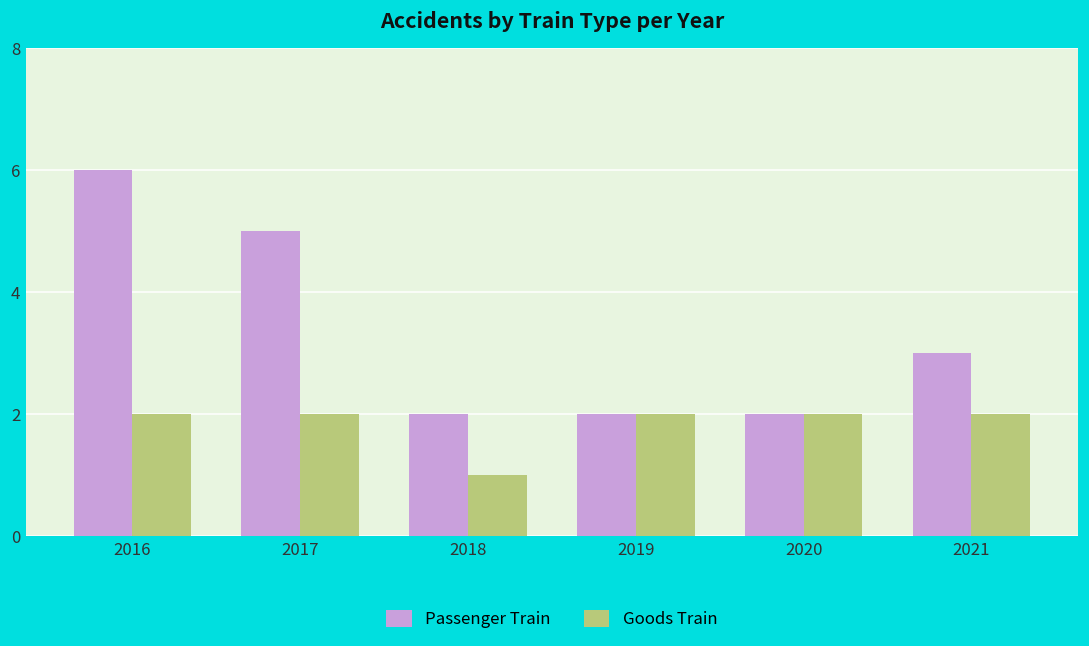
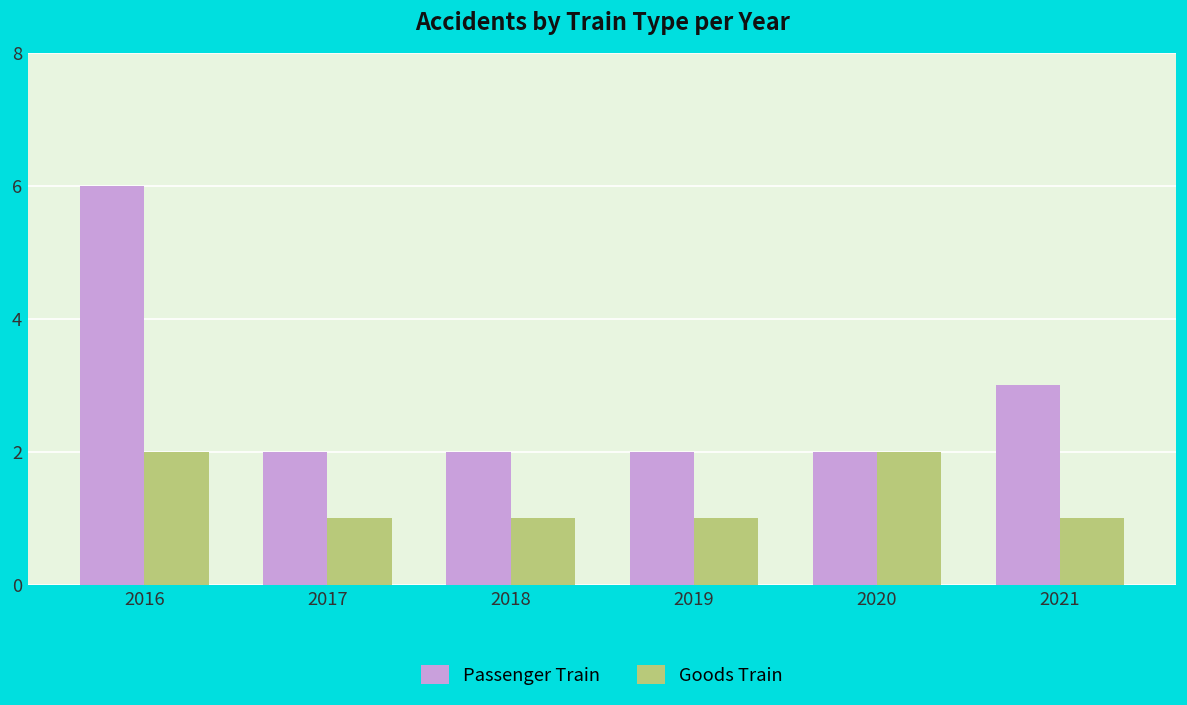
Passenger Train, 2017: 5 -> 2
Goods Train, 2017: 2 -> 1
Goods Train, 2019: 2 -> 1
Goods Train, 2021: 2 -> 1
